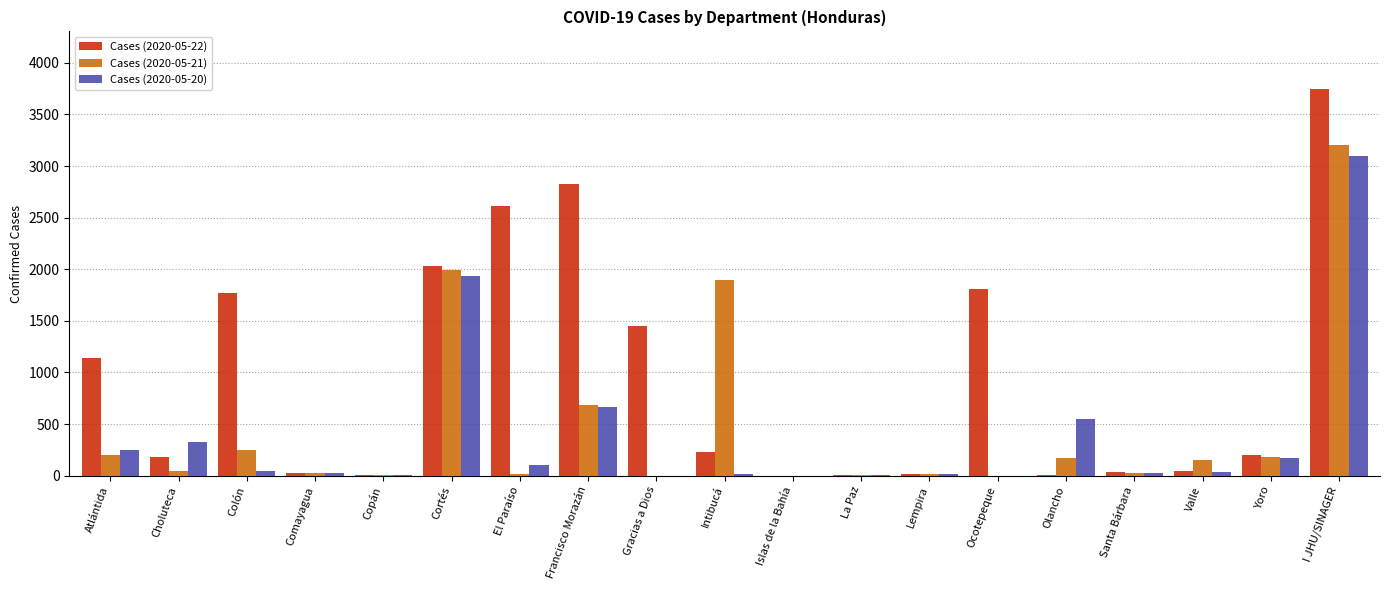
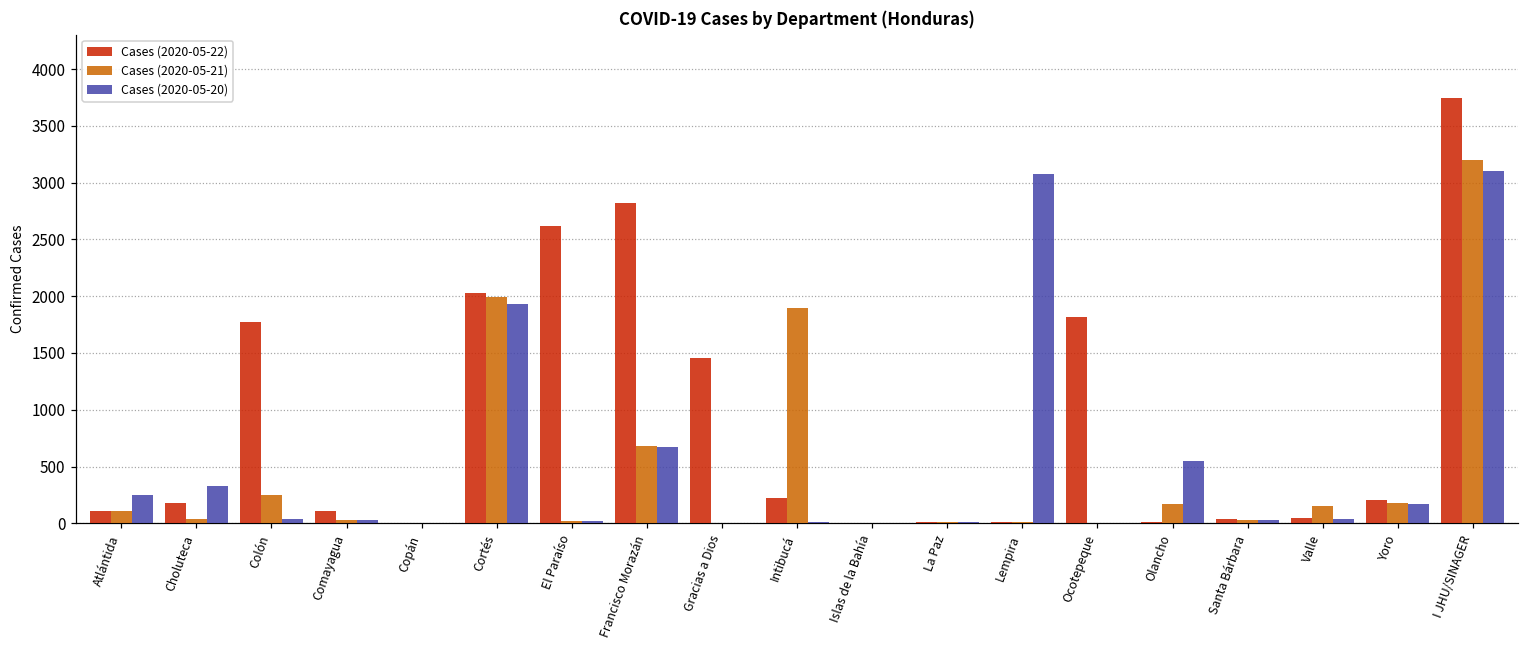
Cases (2020-05-22), Atlántida: 1140 -> 110
Cases (2020-05-21), Atlántida: 200 -> 110
Cases (2020-05-22), Comayagua: 30 -> 110
Cases (2020-05-20), El Paraíso: 100 -> 20
Cases (2020-05-20), Lempira: 10 -> 3080
